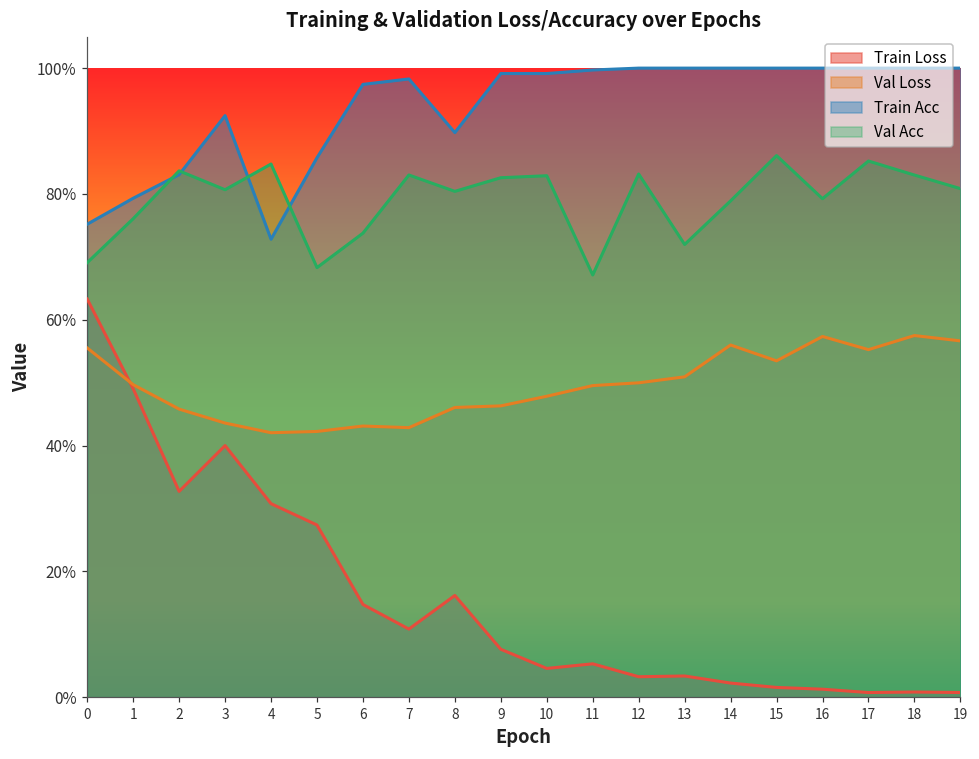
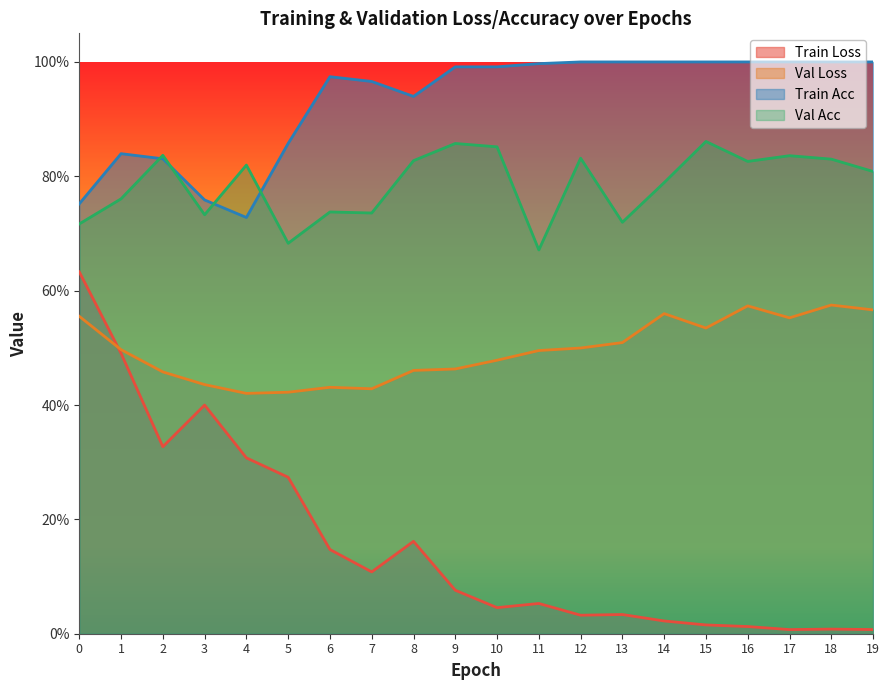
Val Acc, 0: 69% -> 72%
Train Acc, 1: 79% -> 84%
Train Acc, 3: 92% -> 76%
Val Acc, 3: 81% -> 73%
Val Acc, 4: 85% -> 82%
Train Acc, 7: 98% -> 97%
Val Acc, 7: 83% -> 74%
Train Acc, 8: 90% -> 94%
Val Acc, 8: 80% -> 83%
Val Acc, 9: 83% -> 86%
Val Acc, 10: 83% -> 85%
Val Acc, 16: 79% -> 83%
Val Acc, 17: 85% -> 84%
